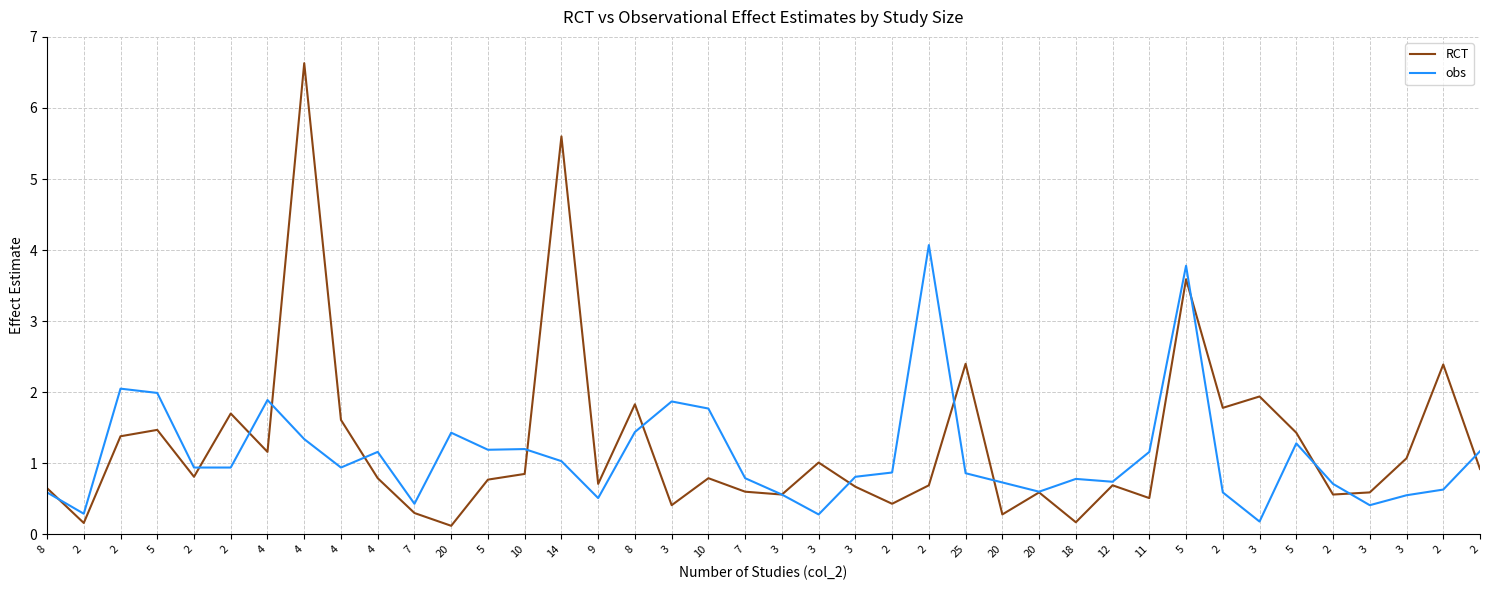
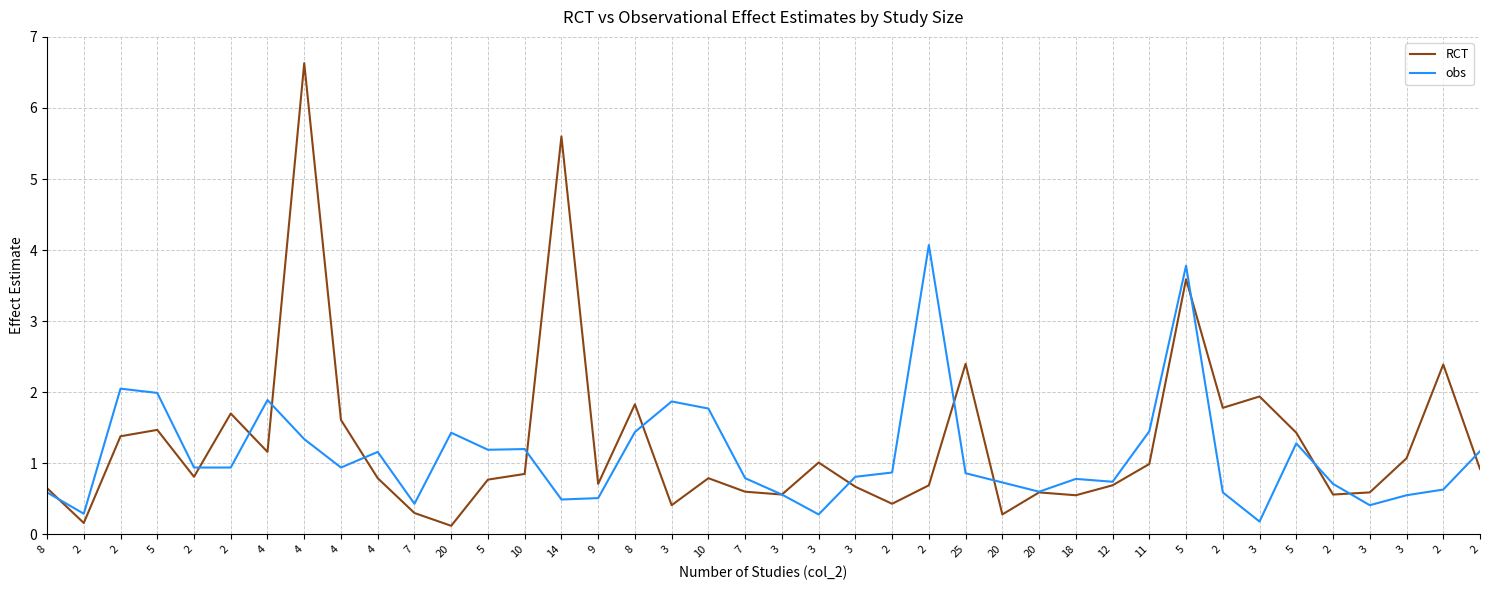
obs, 14: 1.0 -> 0.5
RCT, 18: 0.2 -> 0.6
RCT, 11: 0.5 -> 1.0
obs, 11: 1.2 -> 1.5
